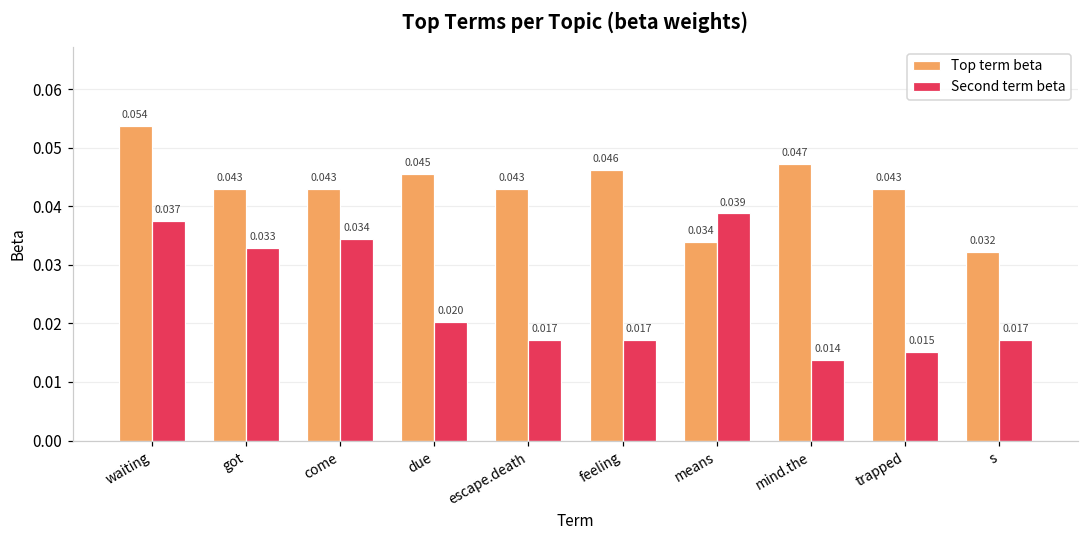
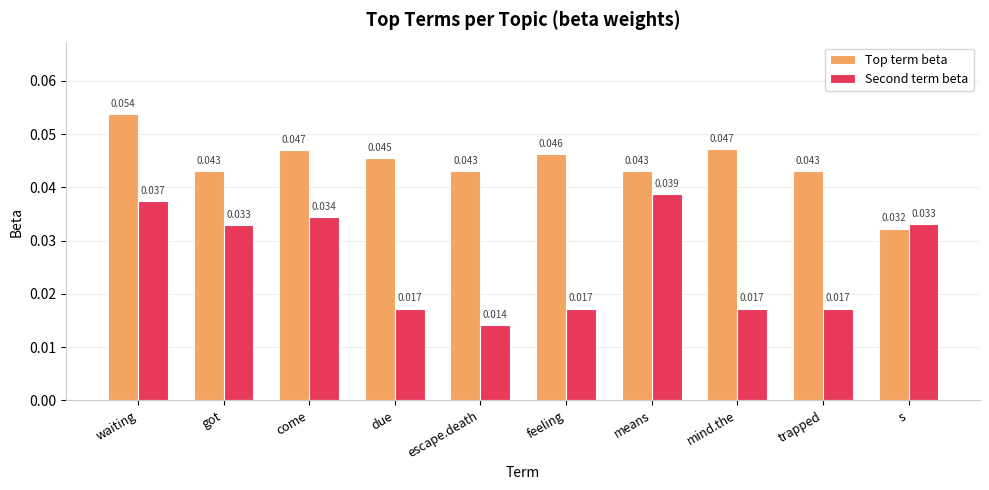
Top term beta, come: 0.043 -> 0.047
Second term beta, due: 0.020 -> 0.017
Second term beta, escape.death: 0.017 -> 0.014
Top term beta, means: 0.034 -> 0.043
Second term beta, mind.the: 0.014 -> 0.017
Second term beta, trapped: 0.015 -> 0.017
Second term beta, s: 0.017 -> 0.033
